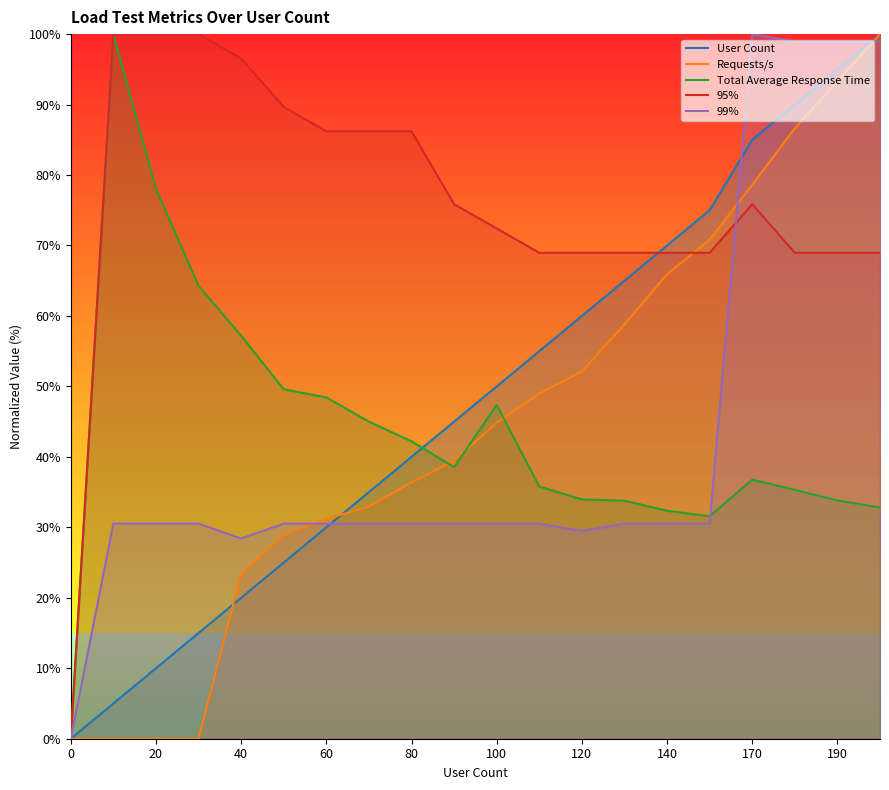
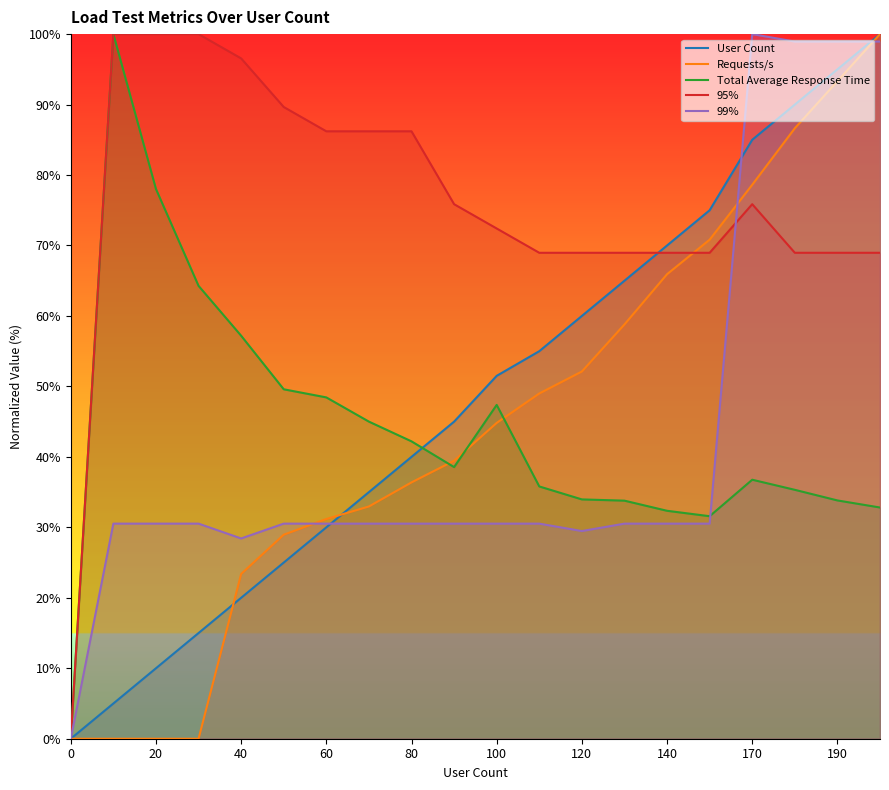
User Count, 100: 50% -> 52%
